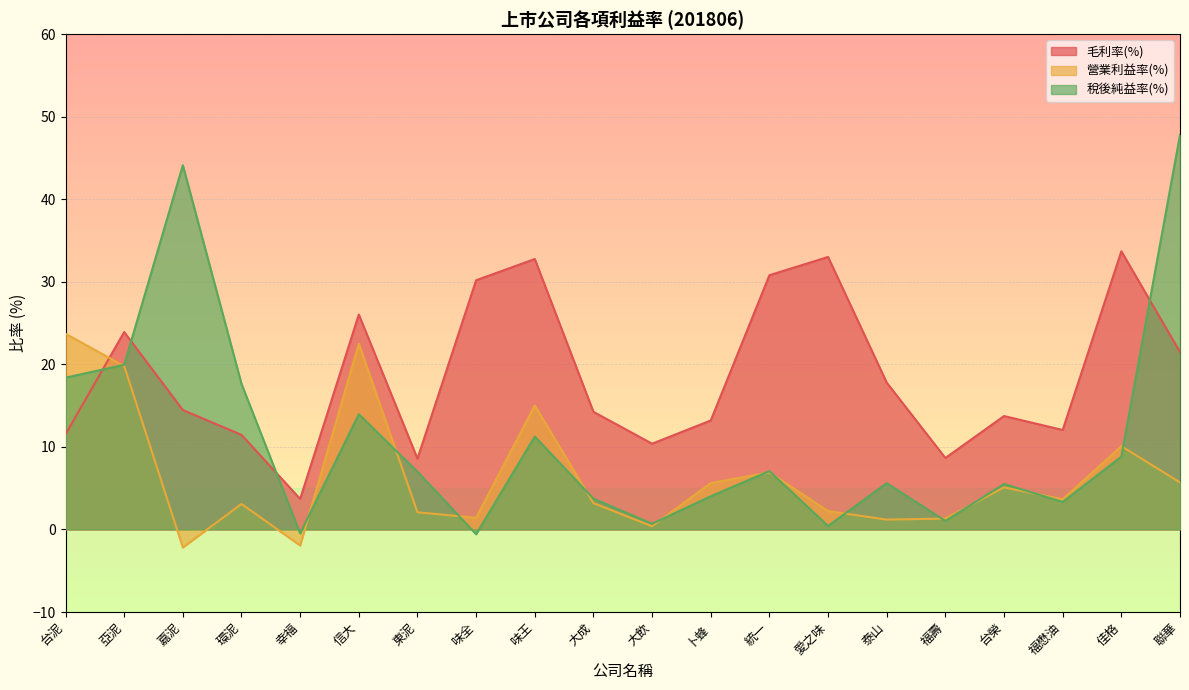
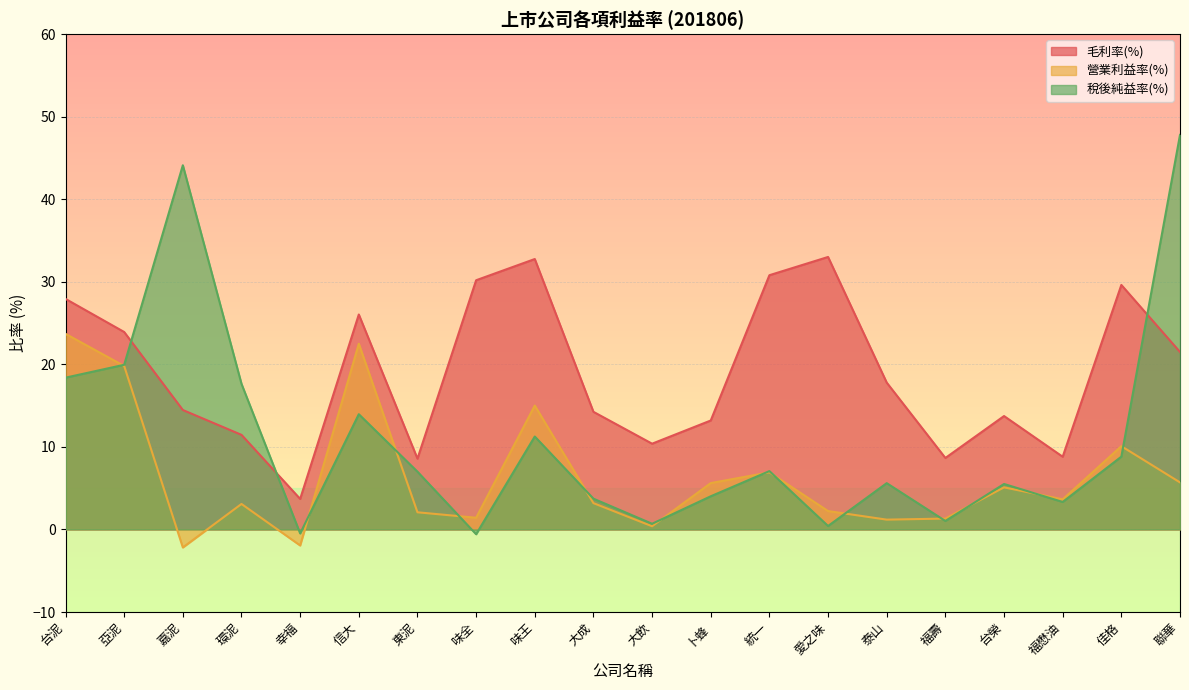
毛利率(%), 台泥: 12 -> 28
毛利率(%), 福懋油: 12 -> 9
毛利率(%), 佳格: 34 -> 30
